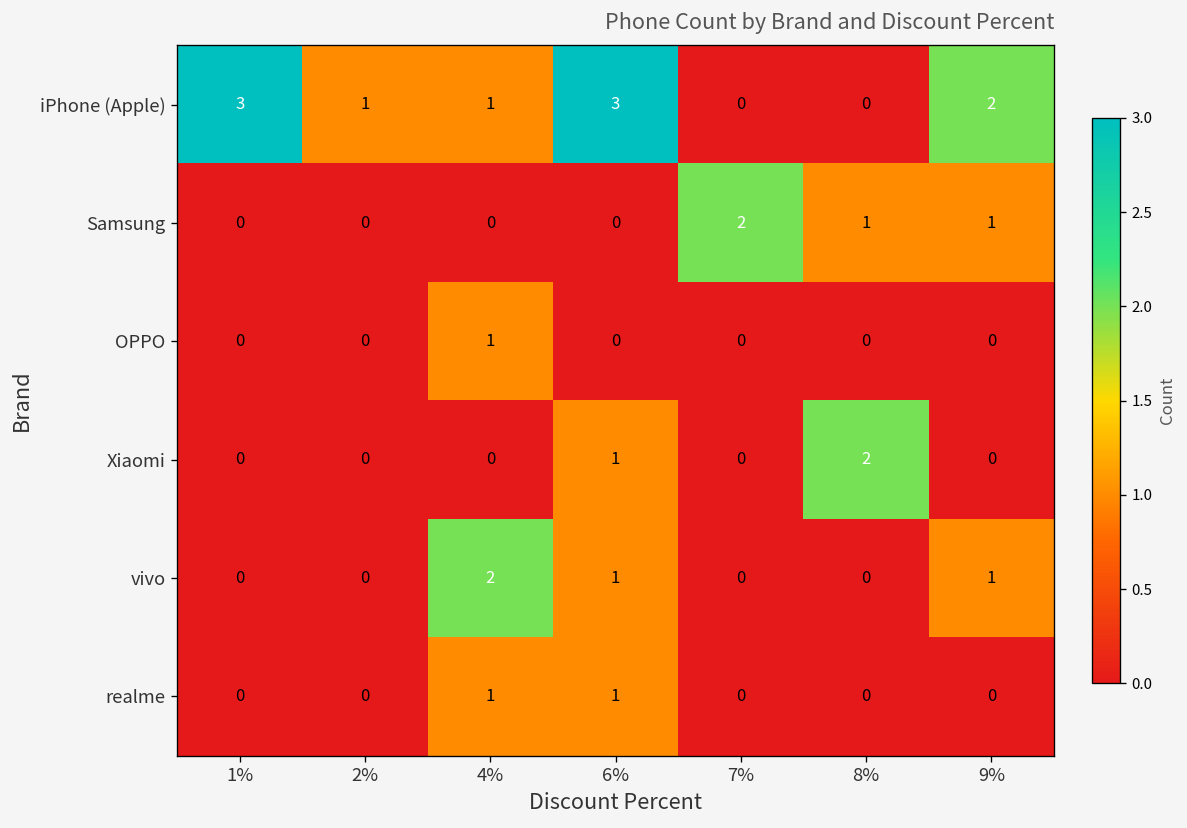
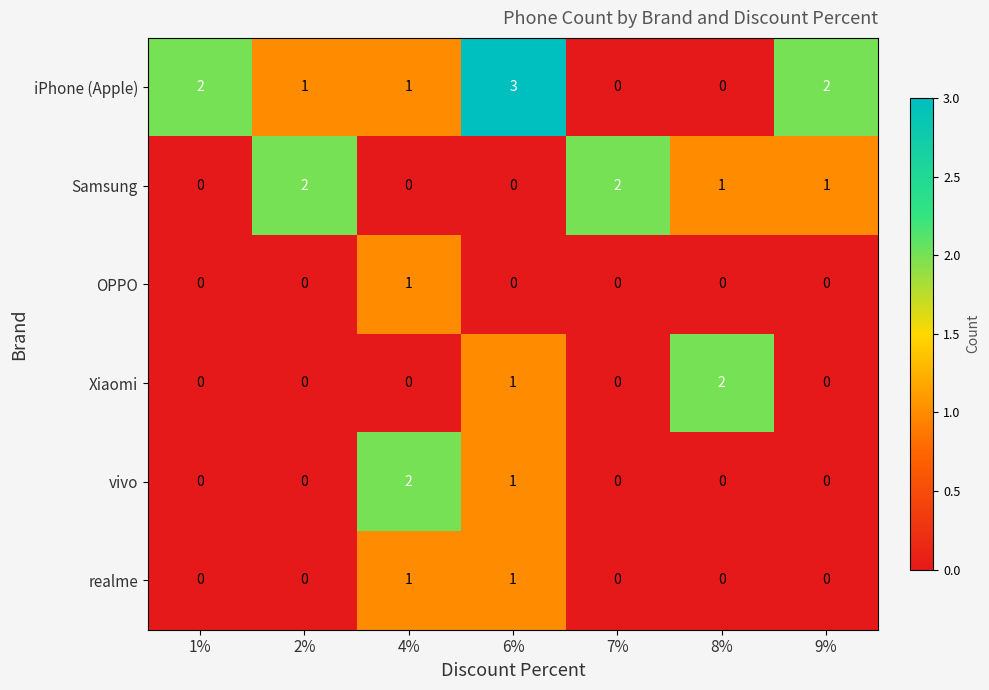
iPhone (Apple), 1%: 3 -> 2
Samsung, 2%: 0 -> 2
vivo, 9%: 1 -> 0
